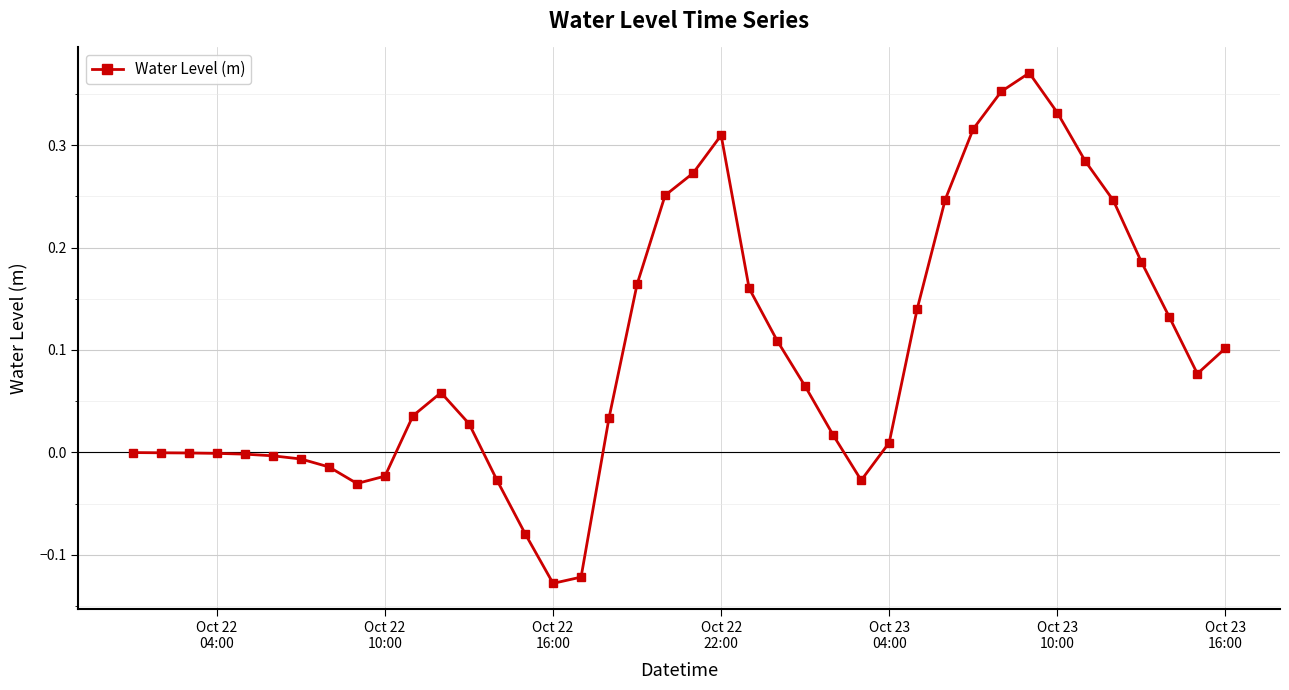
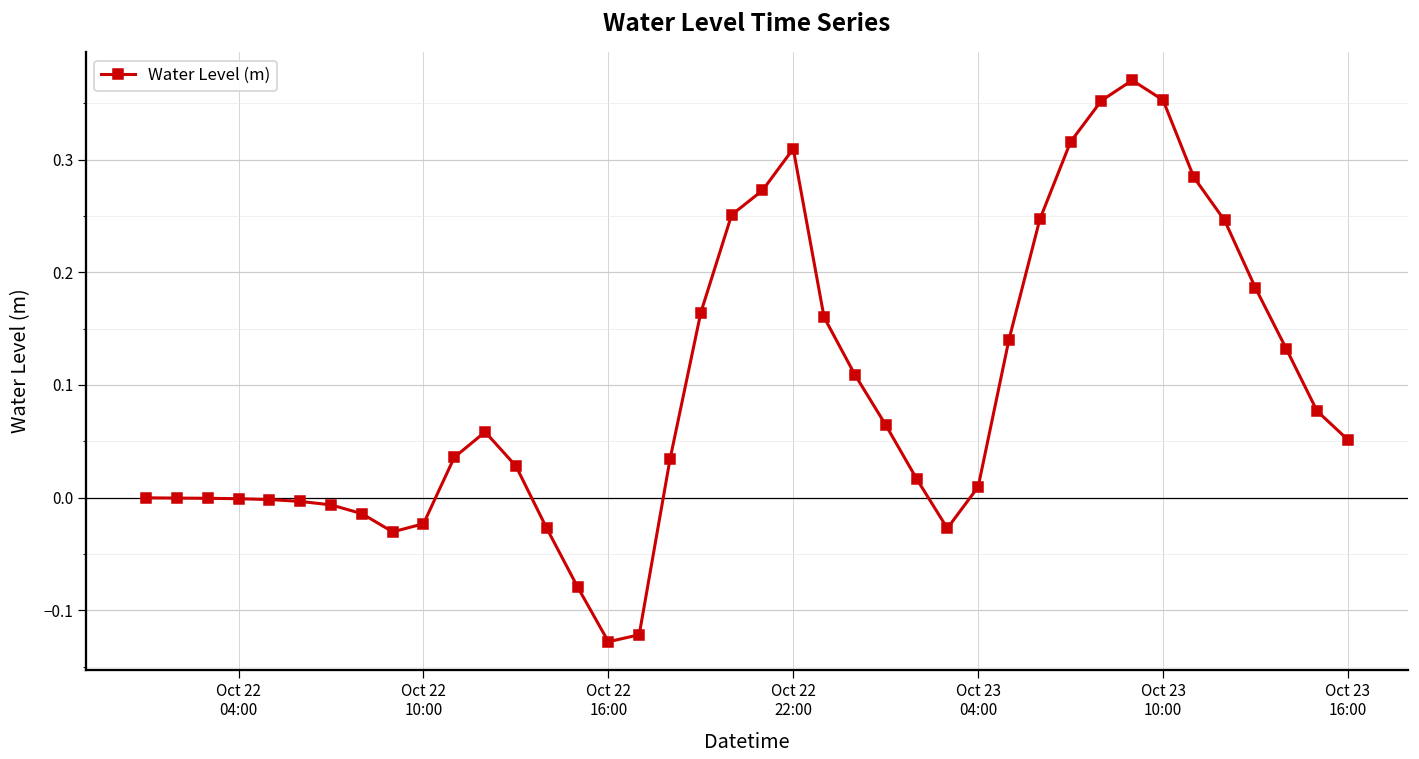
Oct 23 10:00: 0.332 -> 0.353
Oct 23 16:00: 0.102 -> 0.051
